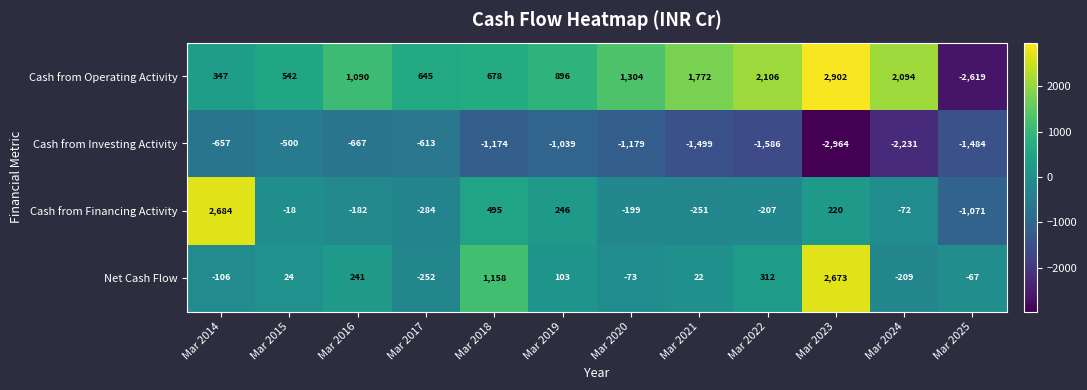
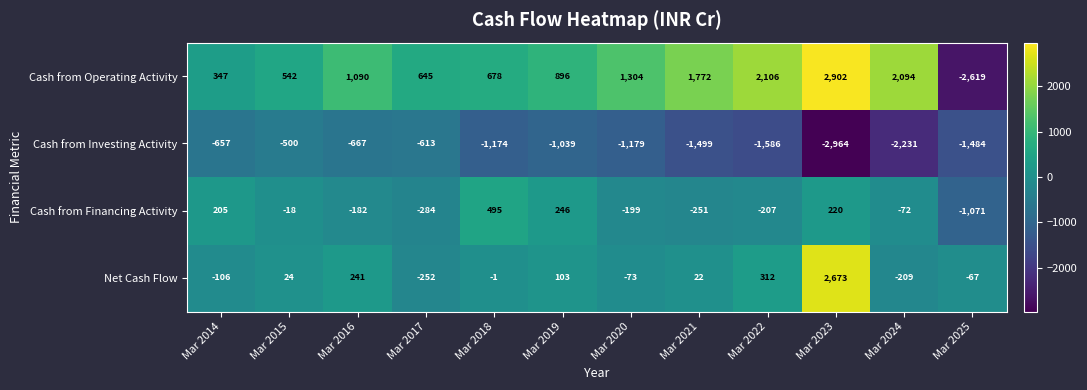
Cash from Financing Activity, Mar 2014: 2,684 -> 205
Net Cash Flow, Mar 2018: 1,158 -> -1
